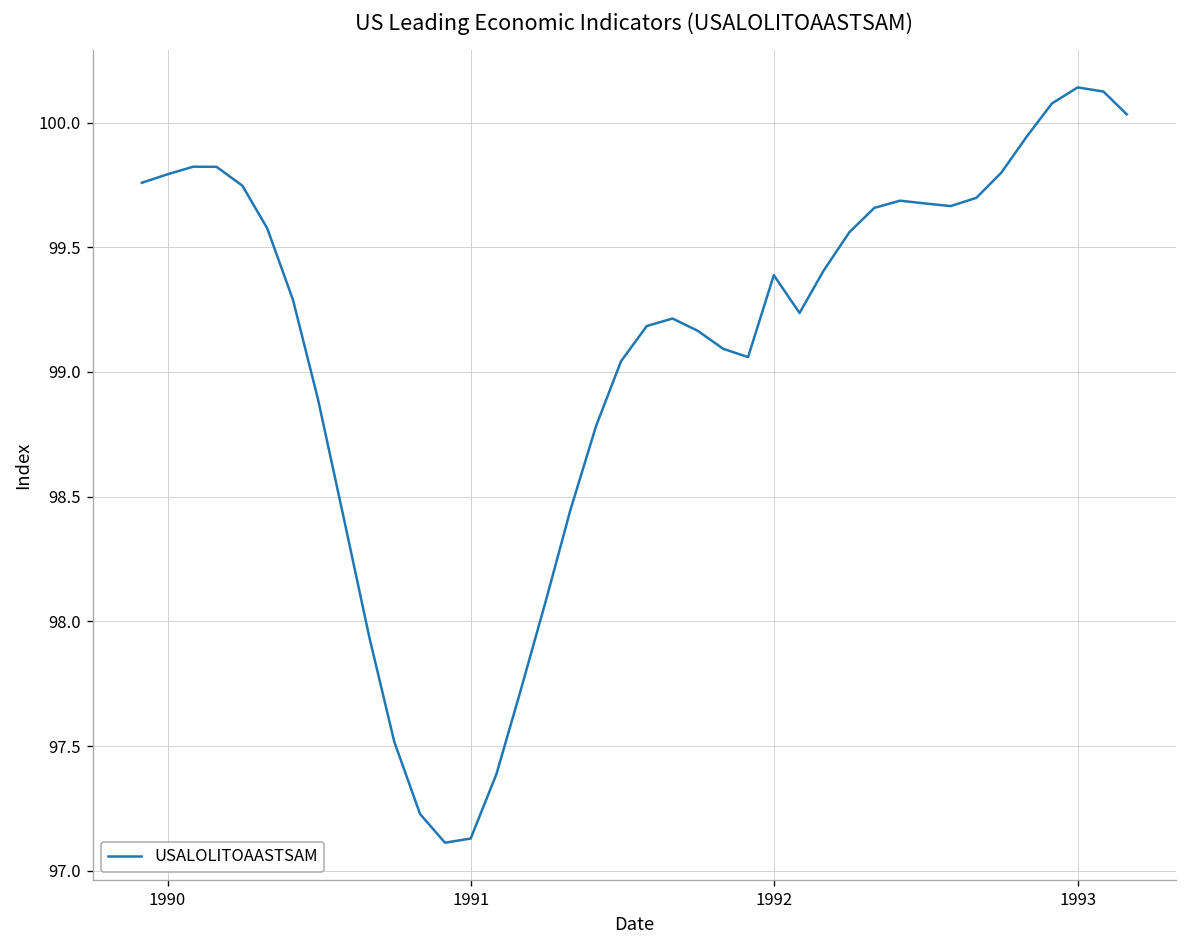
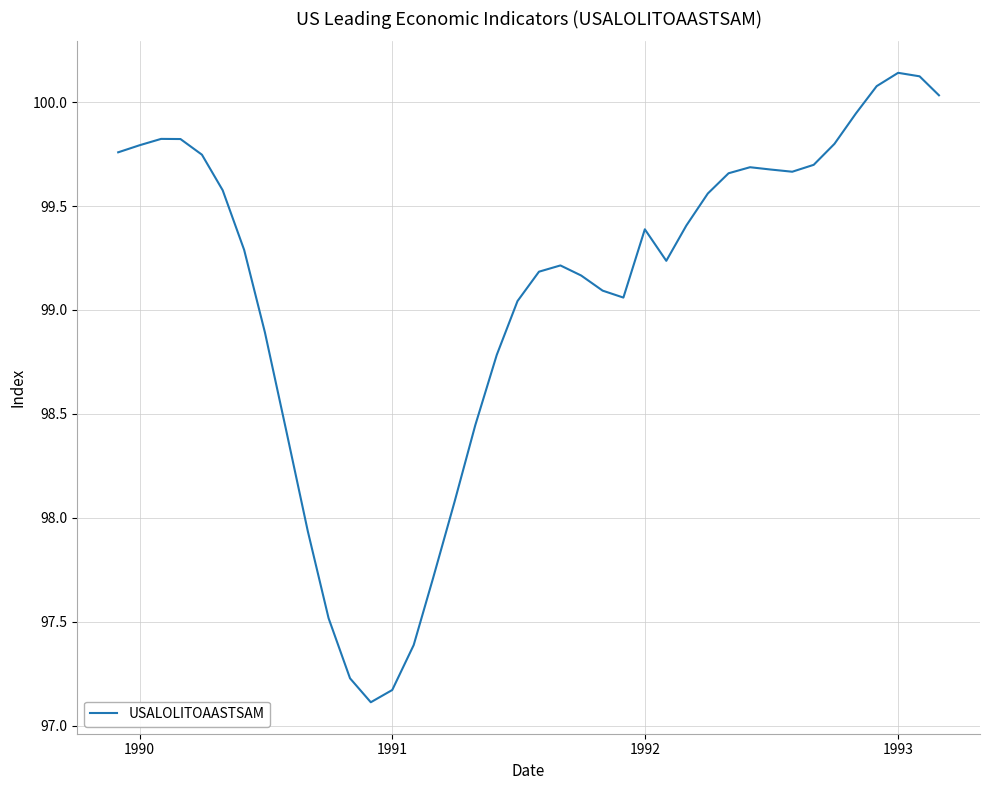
1991: 97.13 -> 97.17
